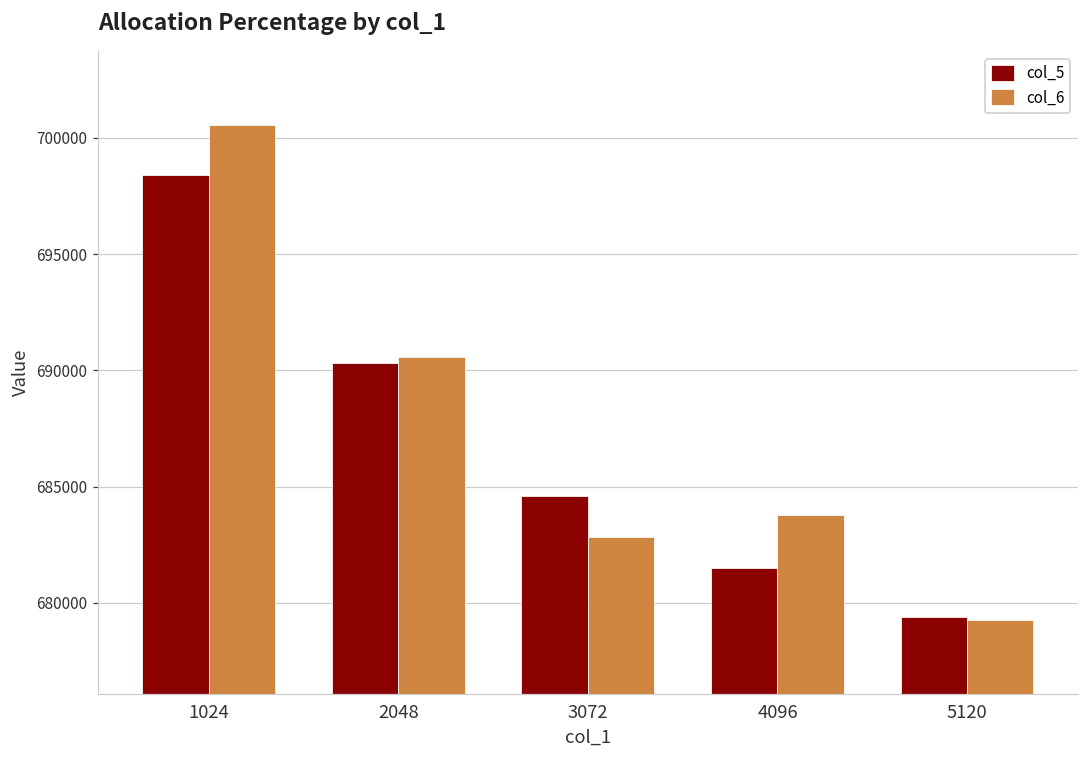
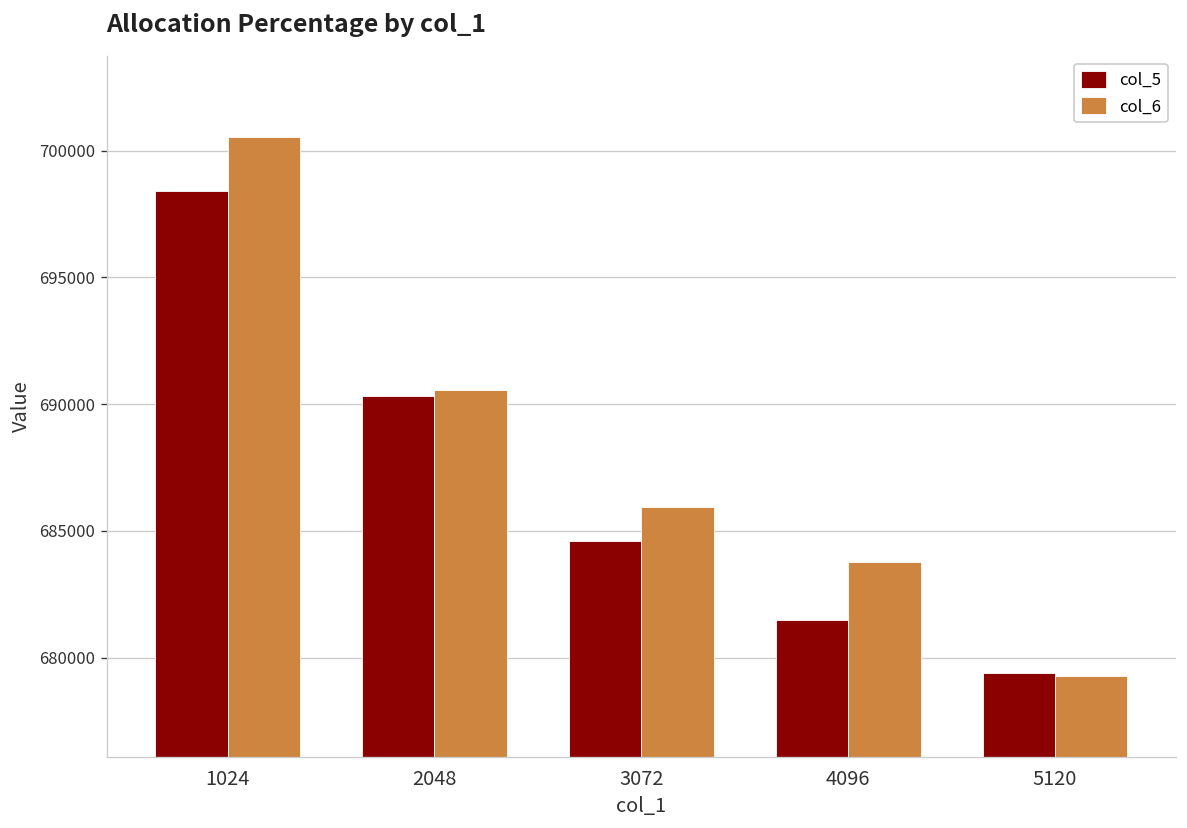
col_6, 3072: 682800 -> 686000
